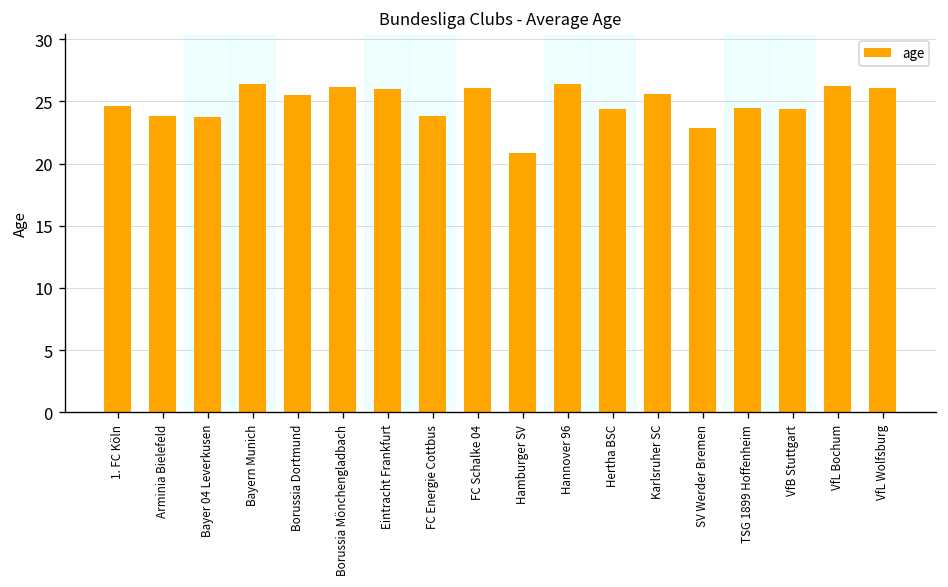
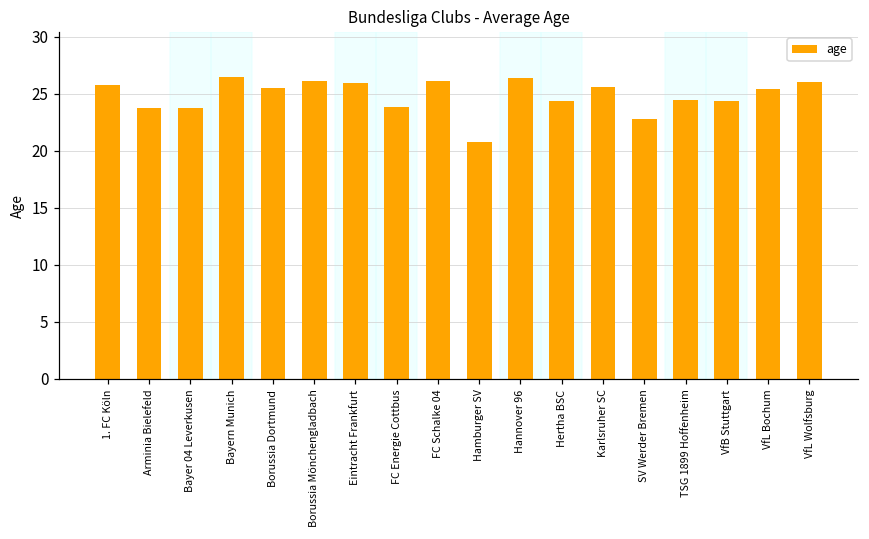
1. FC Köln: 24.7 -> 25.7
VfL Bochum: 26.3 -> 25.4
